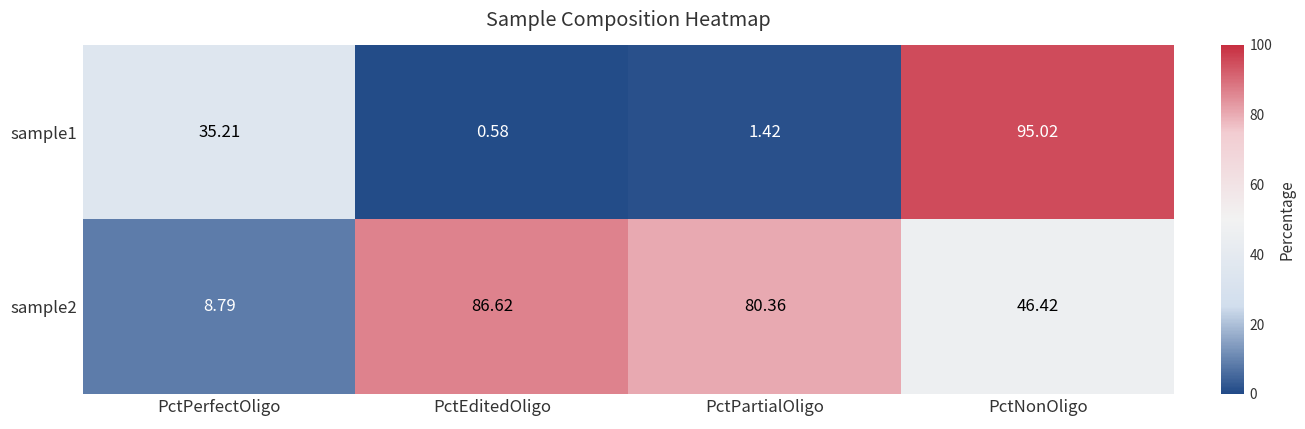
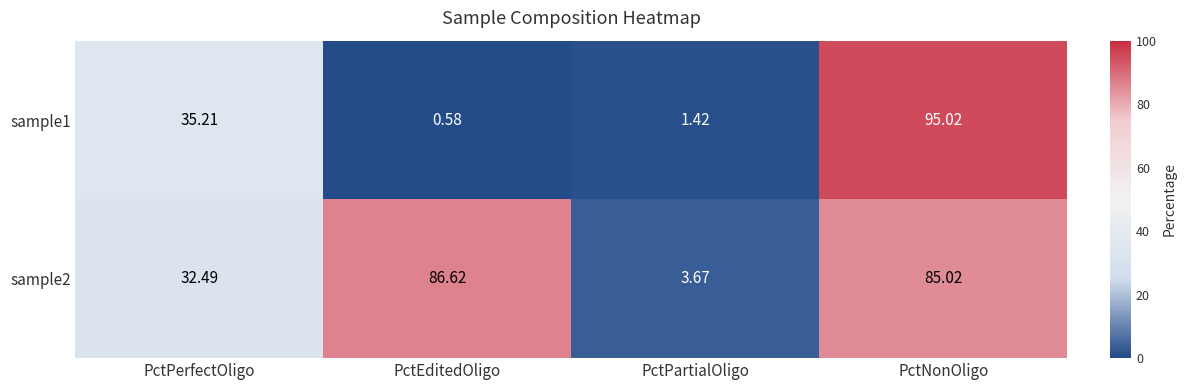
sample2, PctPerfectOligo: 8.79 -> 32.49
sample2, PctPartialOligo: 80.36 -> 3.67
sample2, PctNonOligo: 46.42 -> 85.02
